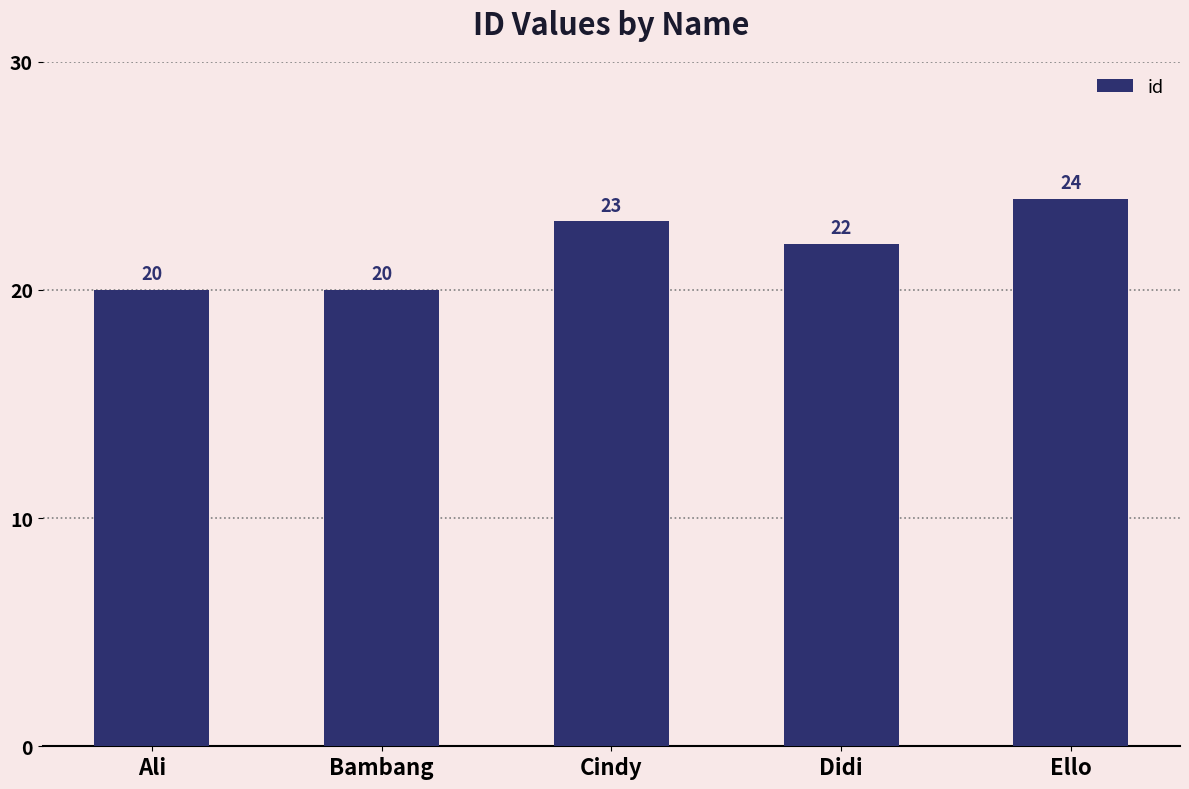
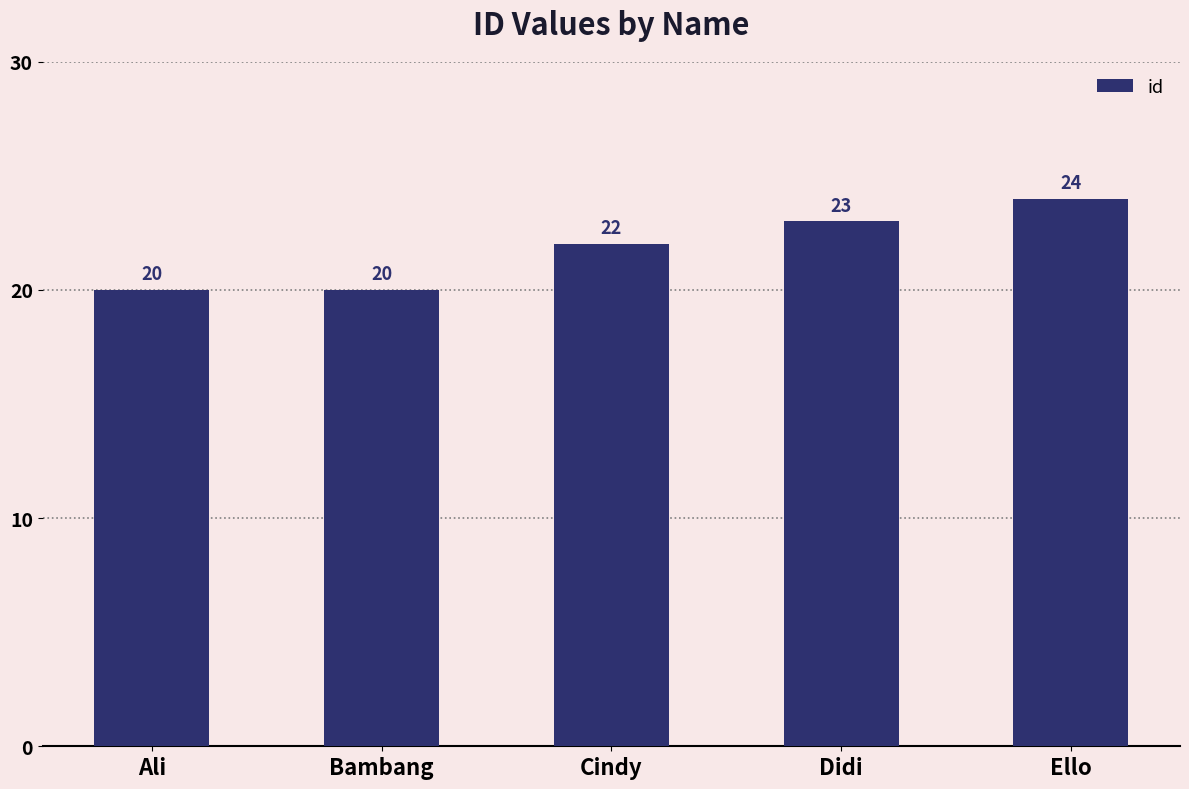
Cindy: 23 -> 22
Didi: 22 -> 23
